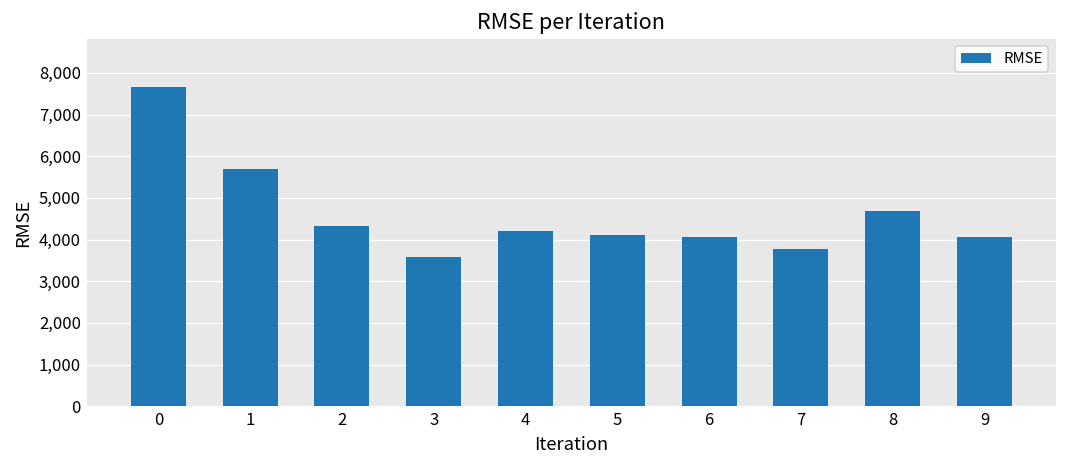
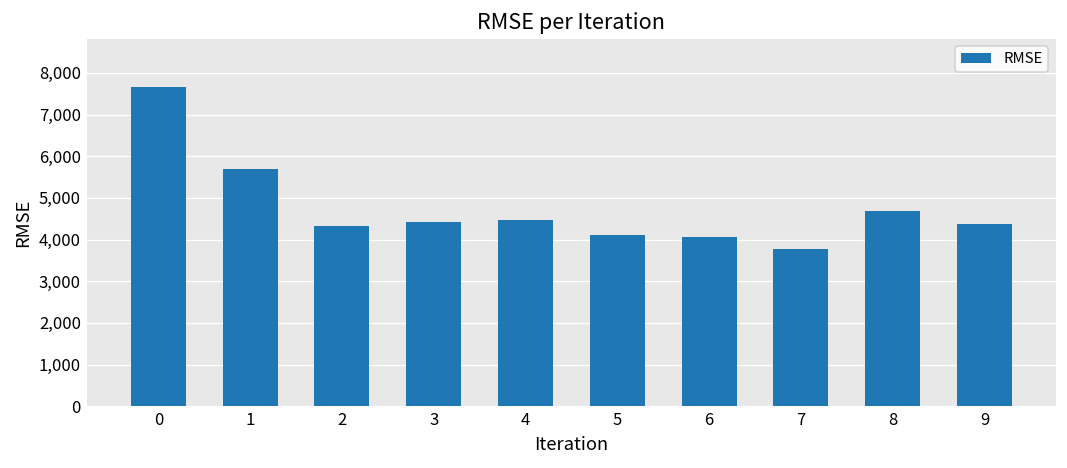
3: 3,600 -> 4,400
4: 4,200 -> 4,500
9: 4,100 -> 4,400
